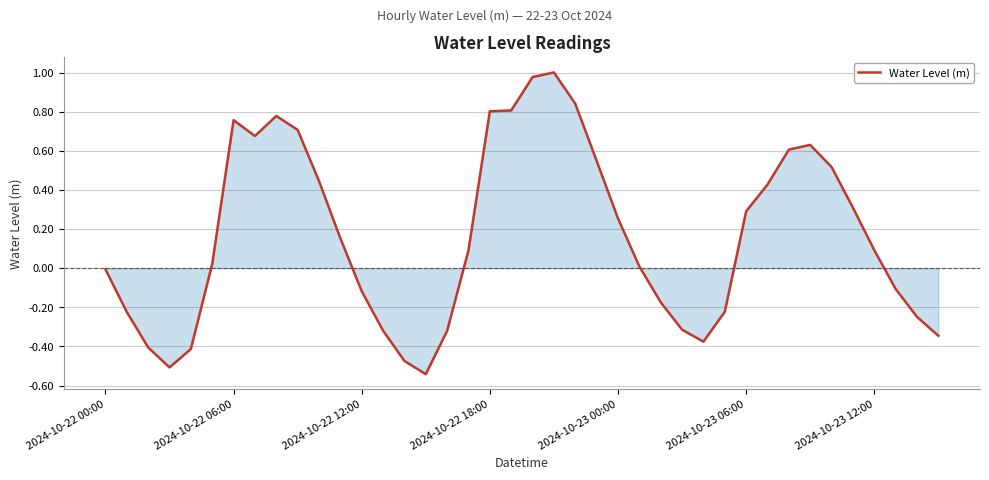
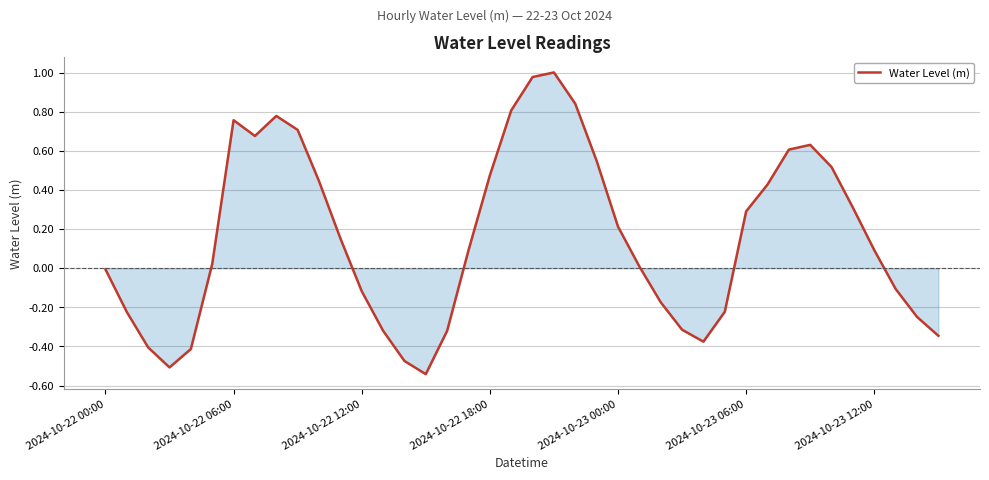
Water Level (m), 2024-10-22 18:00: 0.80 -> 0.47
Water Level (m), 2024-10-23 00:00: 0.25 -> 0.21
